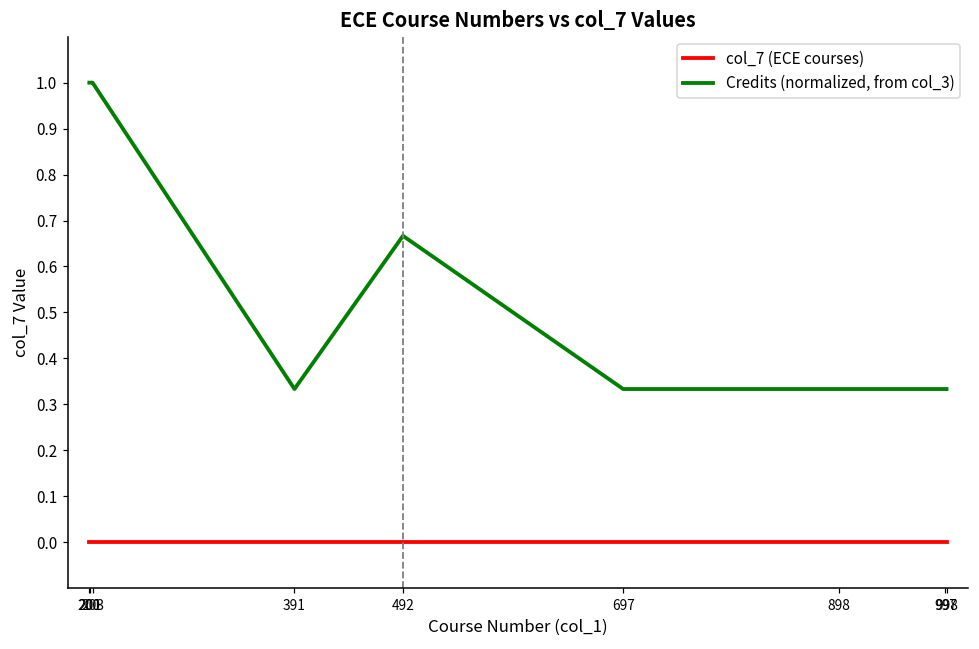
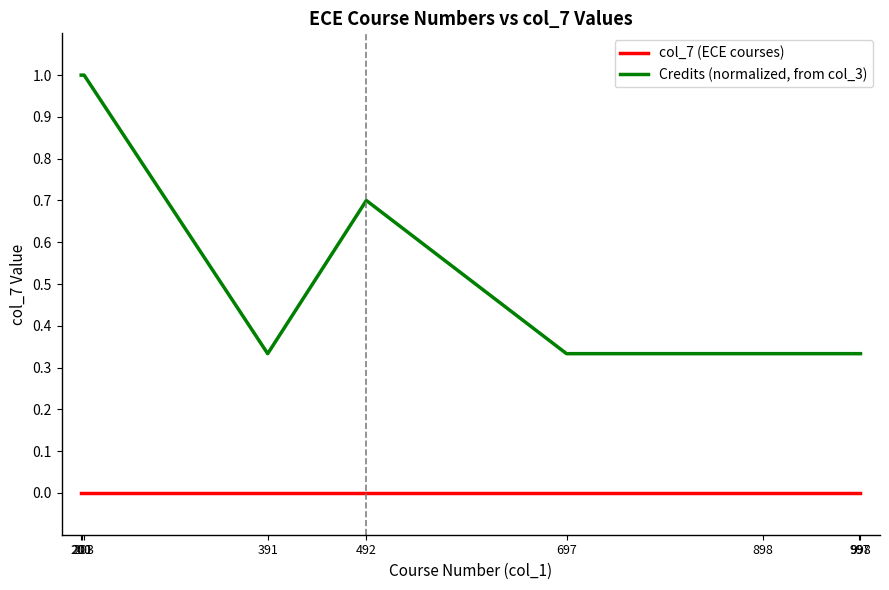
Credits (normalized, from col_3), 492: 0.67 -> 0.70
